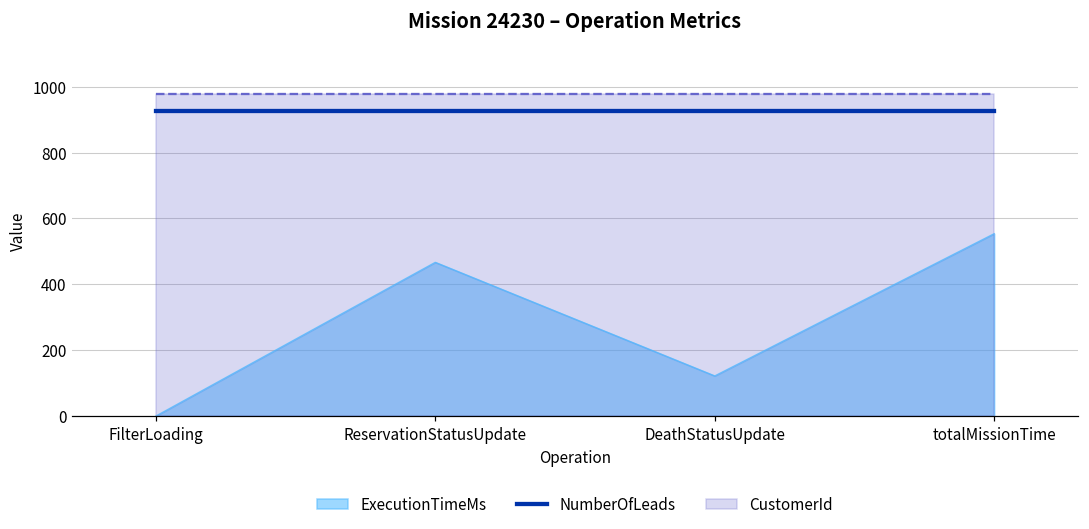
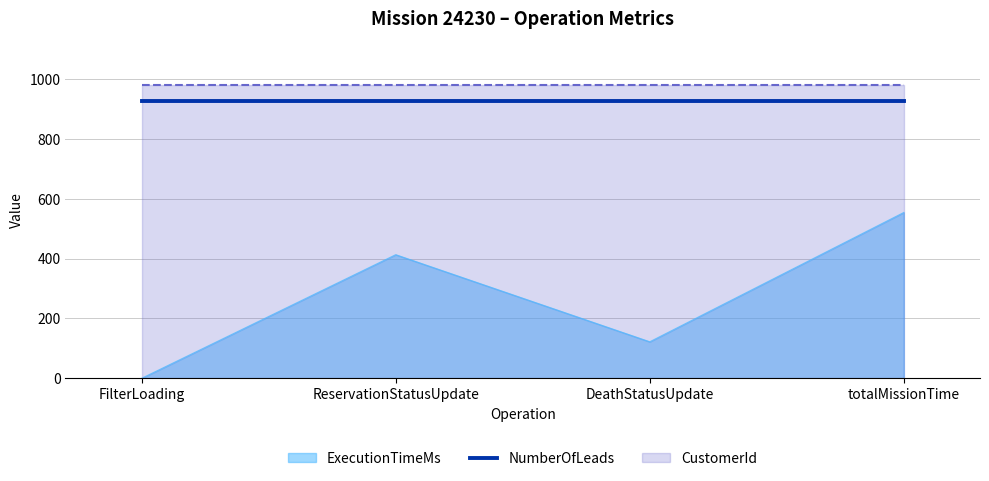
ExecutionTimeMs, ReservationStatusUpdate: 470 -> 410
